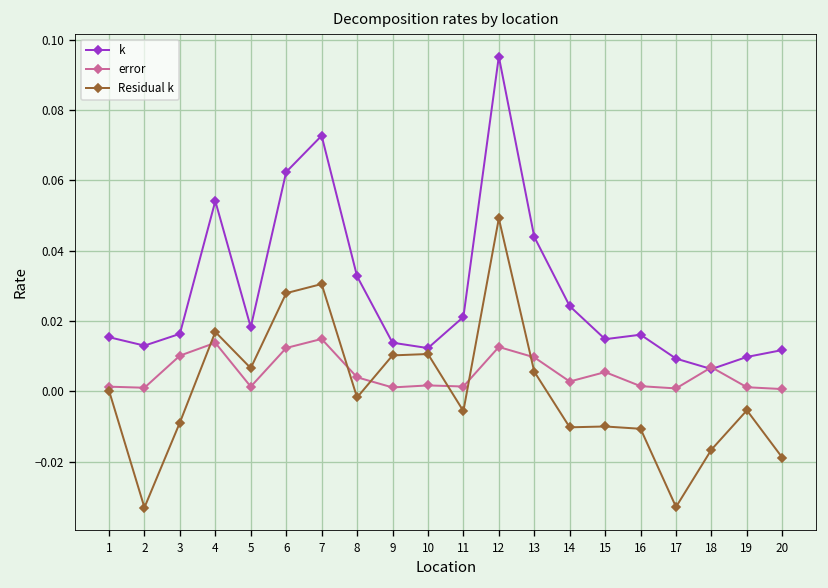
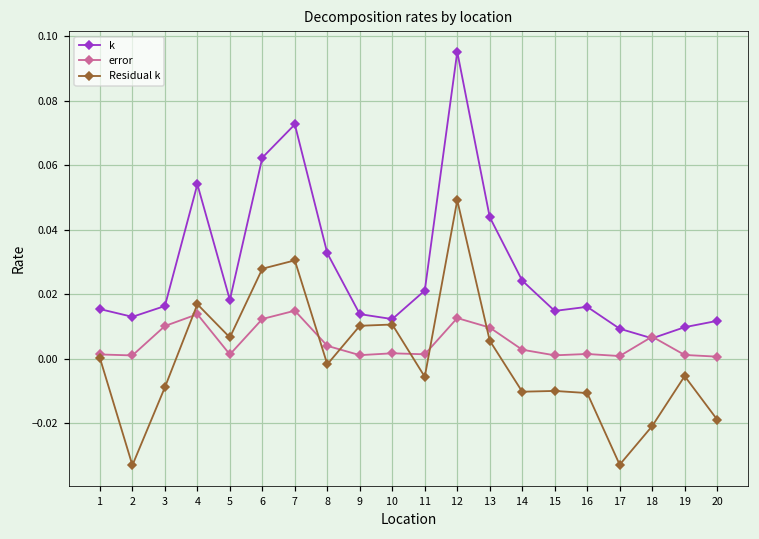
error, 15: 0.005 -> 0.001
Residual k, 18: -0.017 -> -0.021
